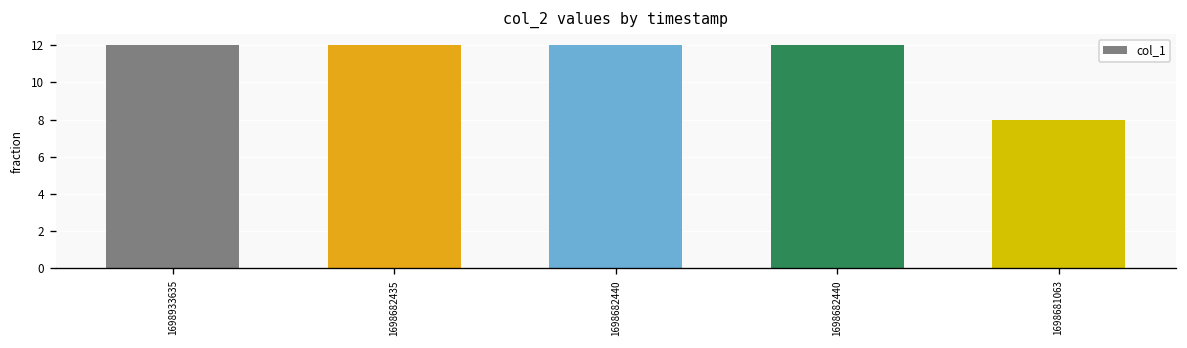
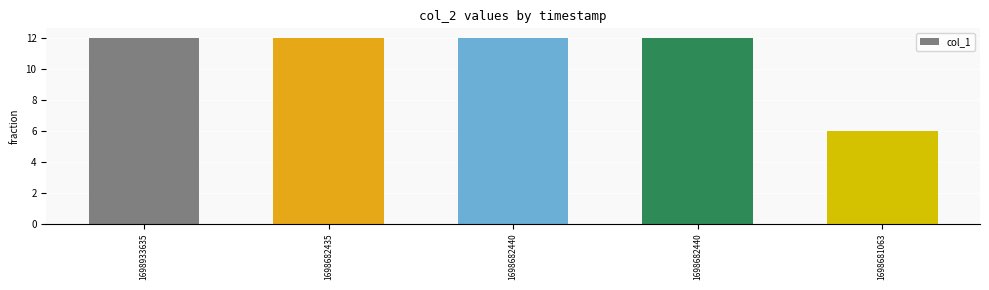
1698681063: 8 -> 6
